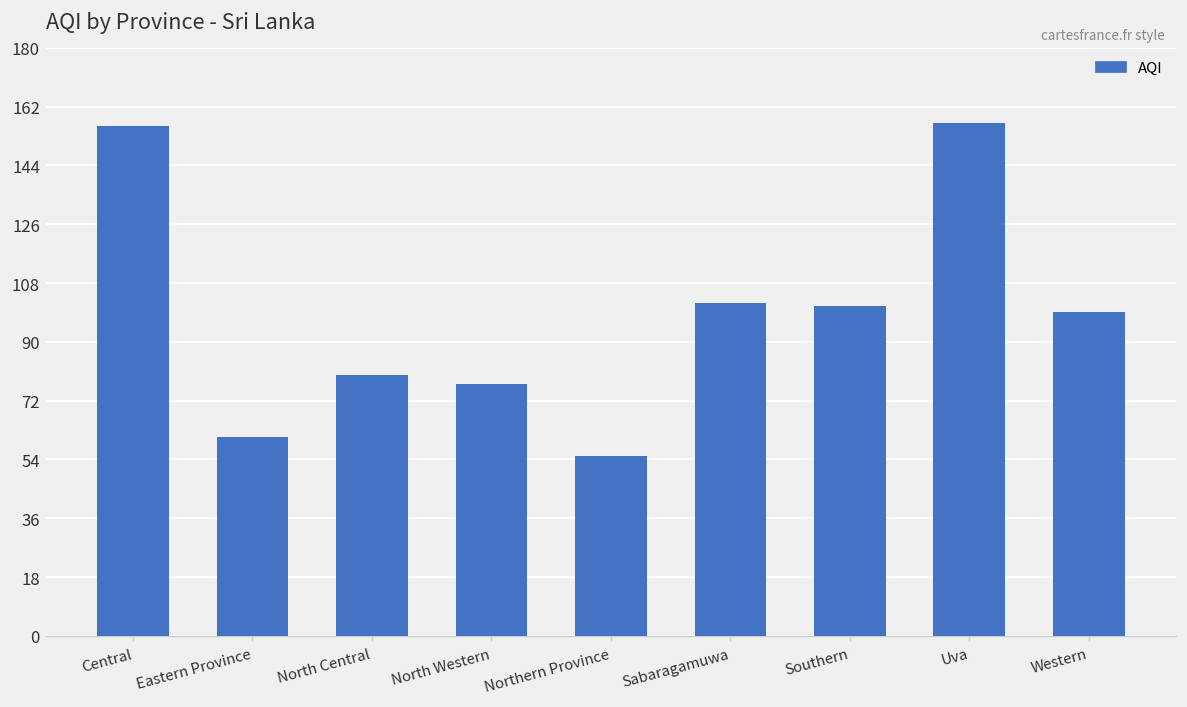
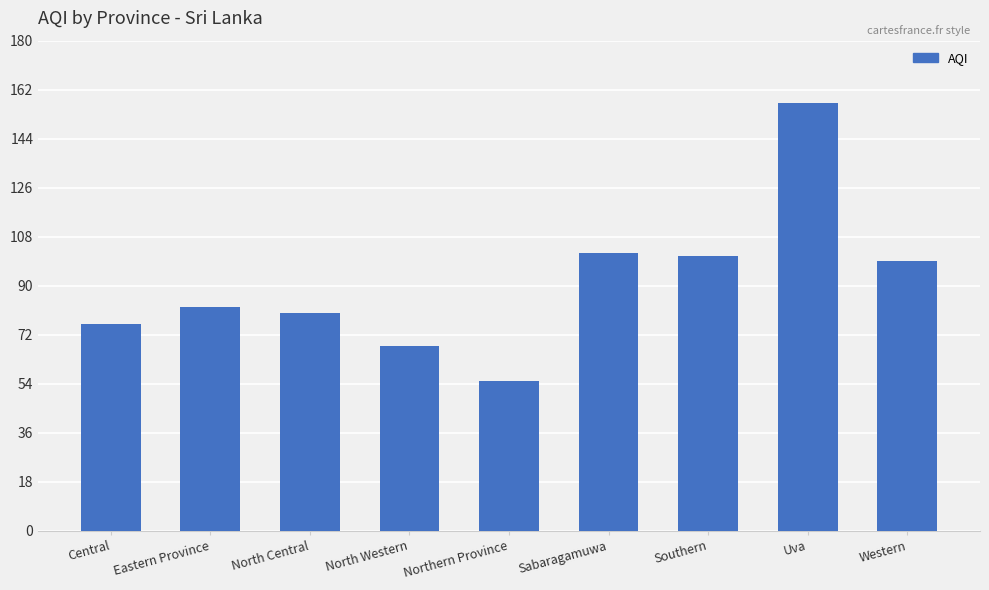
Central: 156 -> 76
Eastern Province: 61 -> 82
North Western: 77 -> 68
